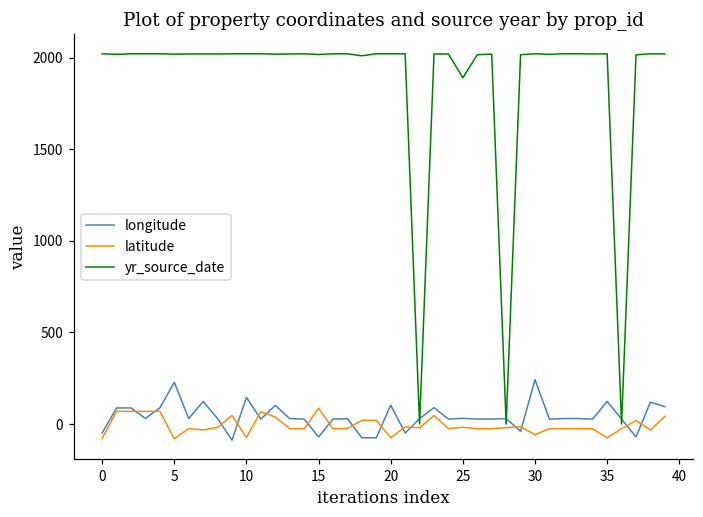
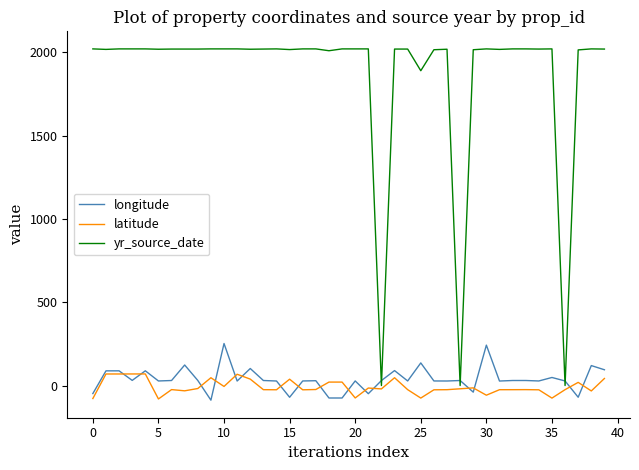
longitude, 5: 230 -> 30
longitude, 10: 150 -> 250
latitude, 10: -70 -> -10
latitude, 15: 90 -> 40
longitude, 20: 100 -> 30
longitude, 25: 30 -> 140
latitude, 25: -20 -> -80
longitude, 35: 120 -> 50
